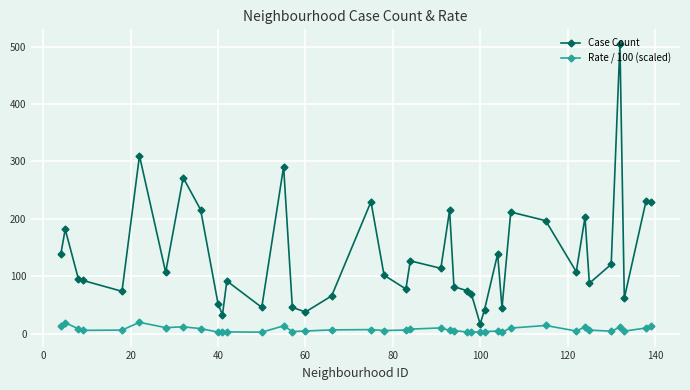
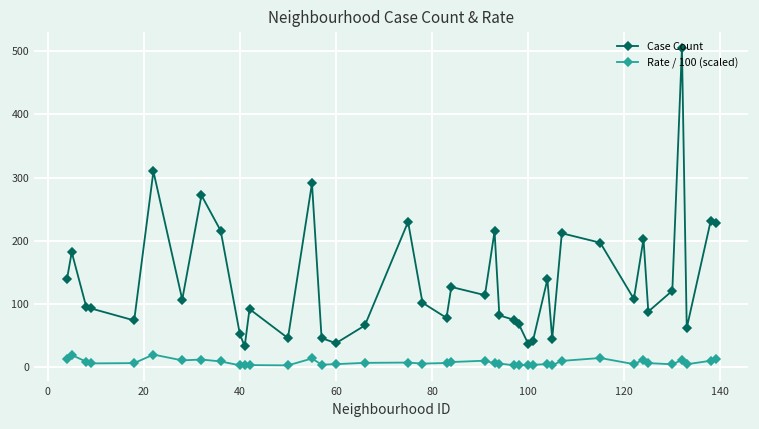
Case Count, 100: 20 -> 40
